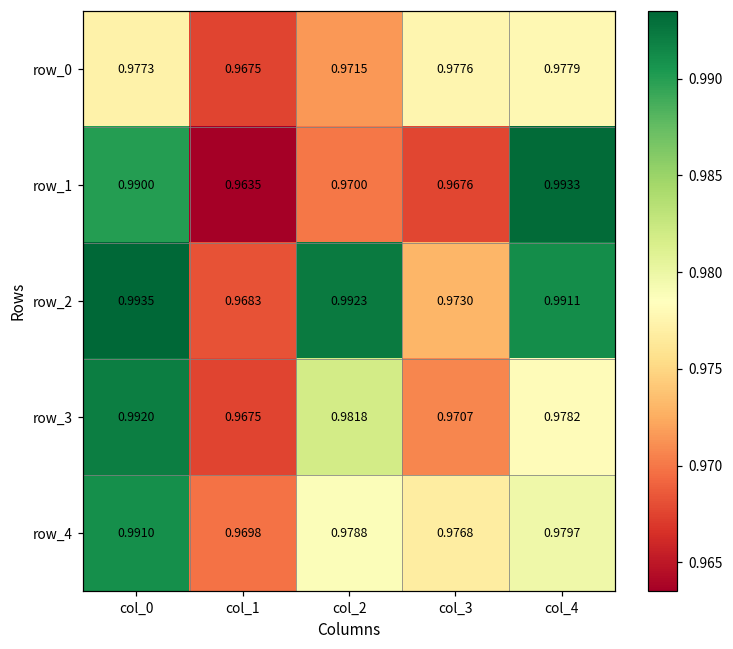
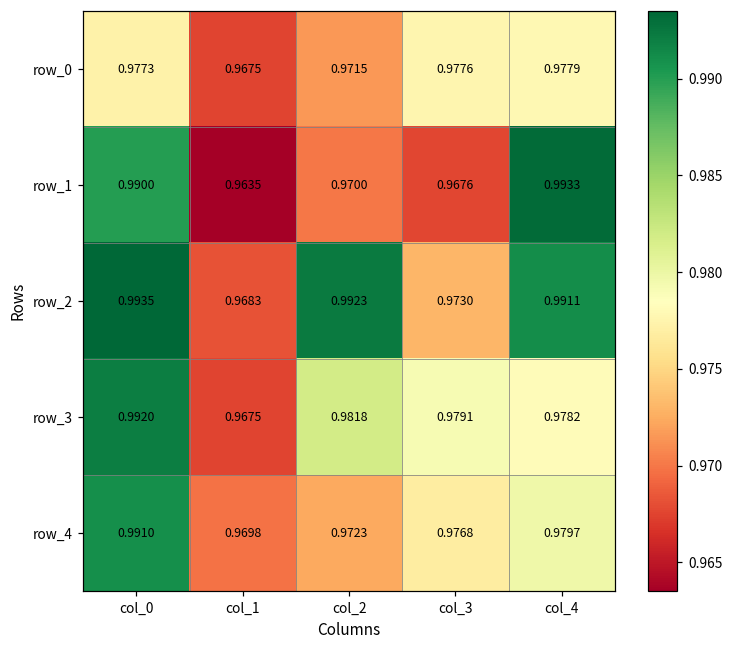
row_3, col_3: 0.9707 -> 0.9791
row_4, col_2: 0.9788 -> 0.9723
